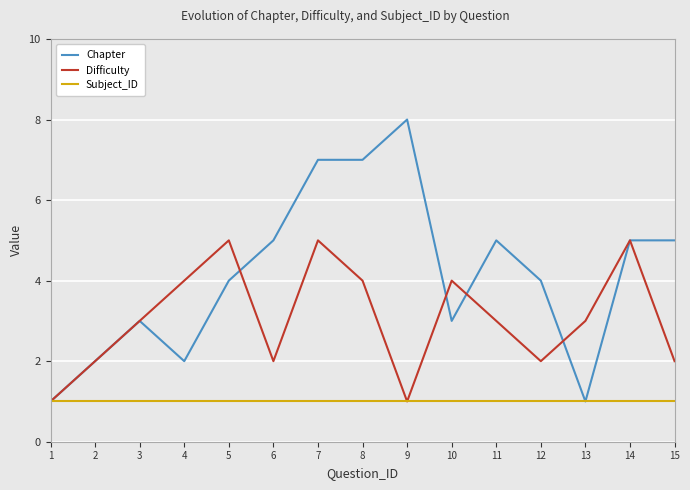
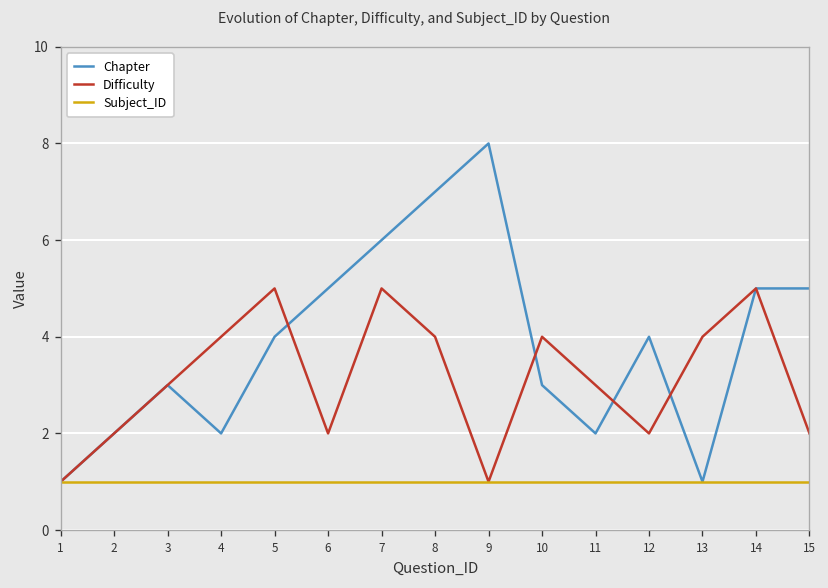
Chapter, 7: 7 -> 6
Chapter, 11: 5 -> 2
Difficulty, 13: 3 -> 4
